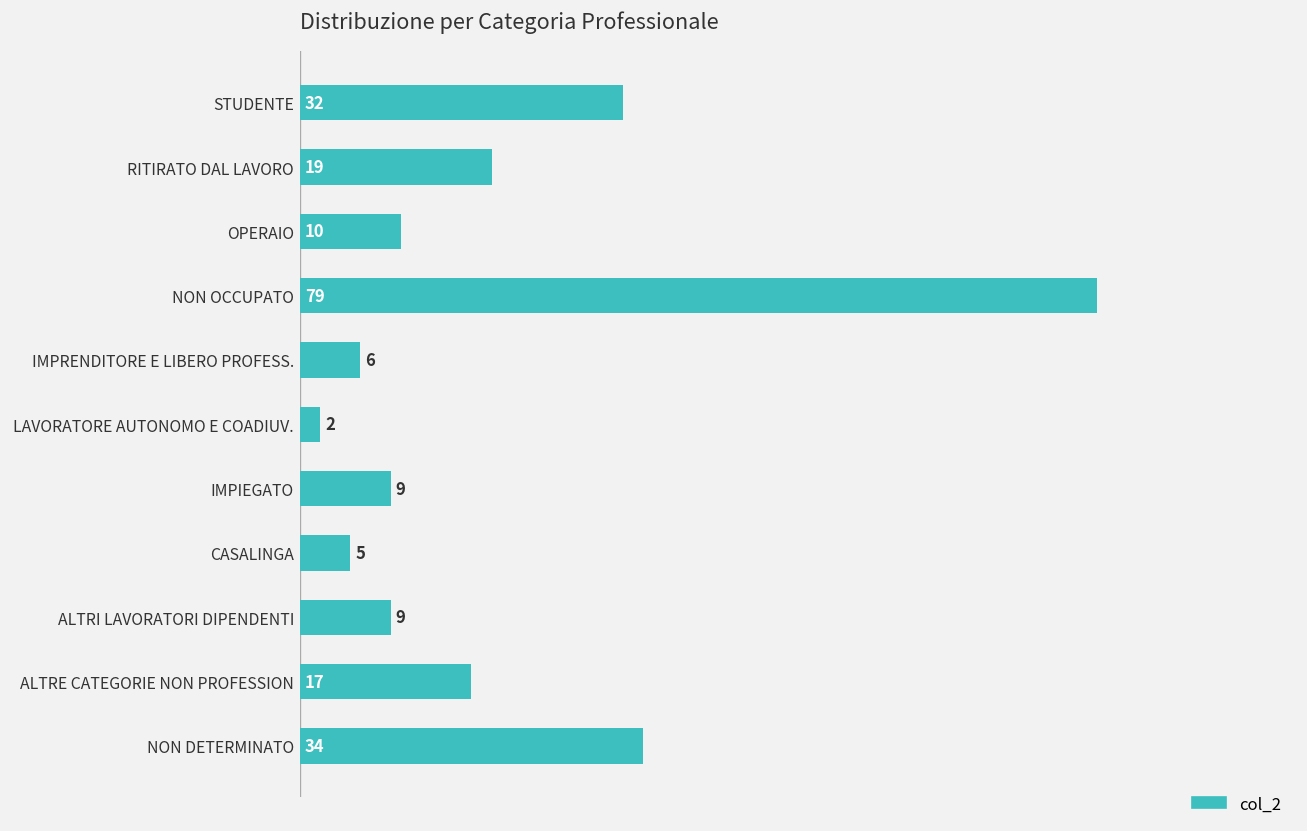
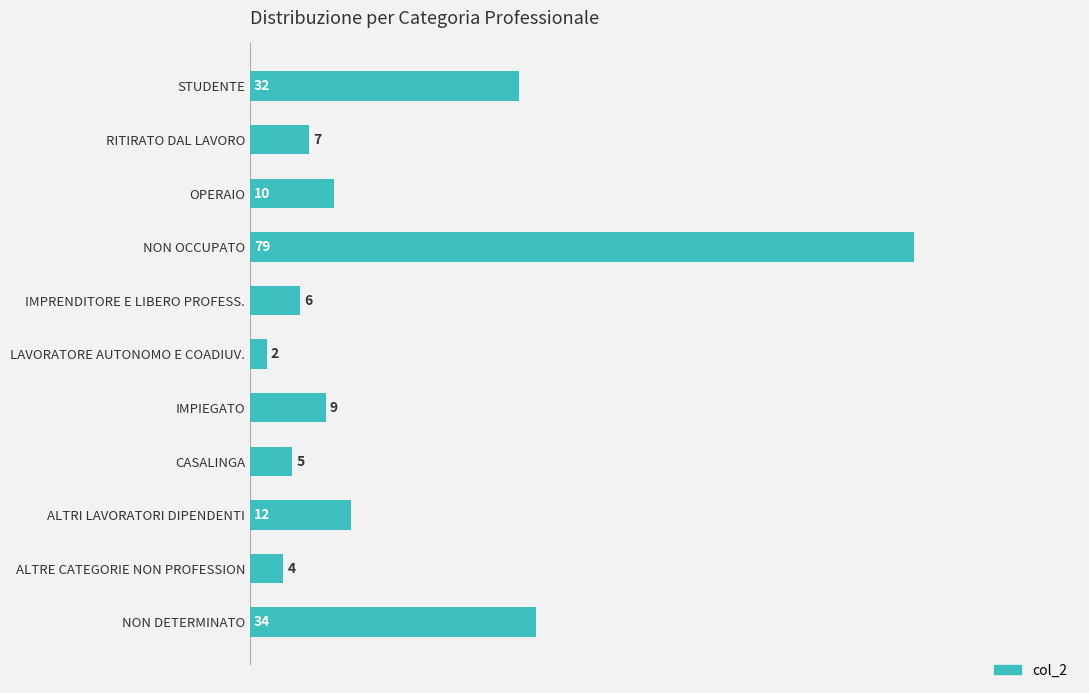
RITIRATO DAL LAVORO: 19 -> 7
ALTRI LAVORATORI DIPENDENTI: 9 -> 12
ALTRE CATEGORIE NON PROFESSION: 17 -> 4
